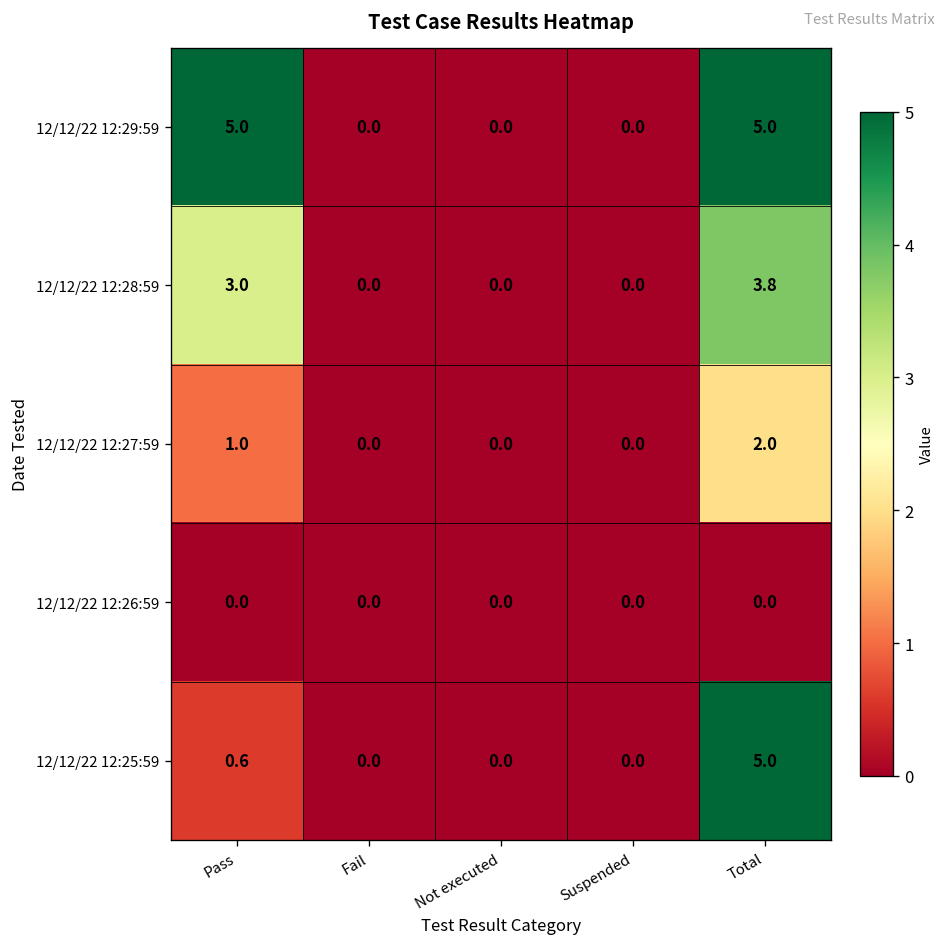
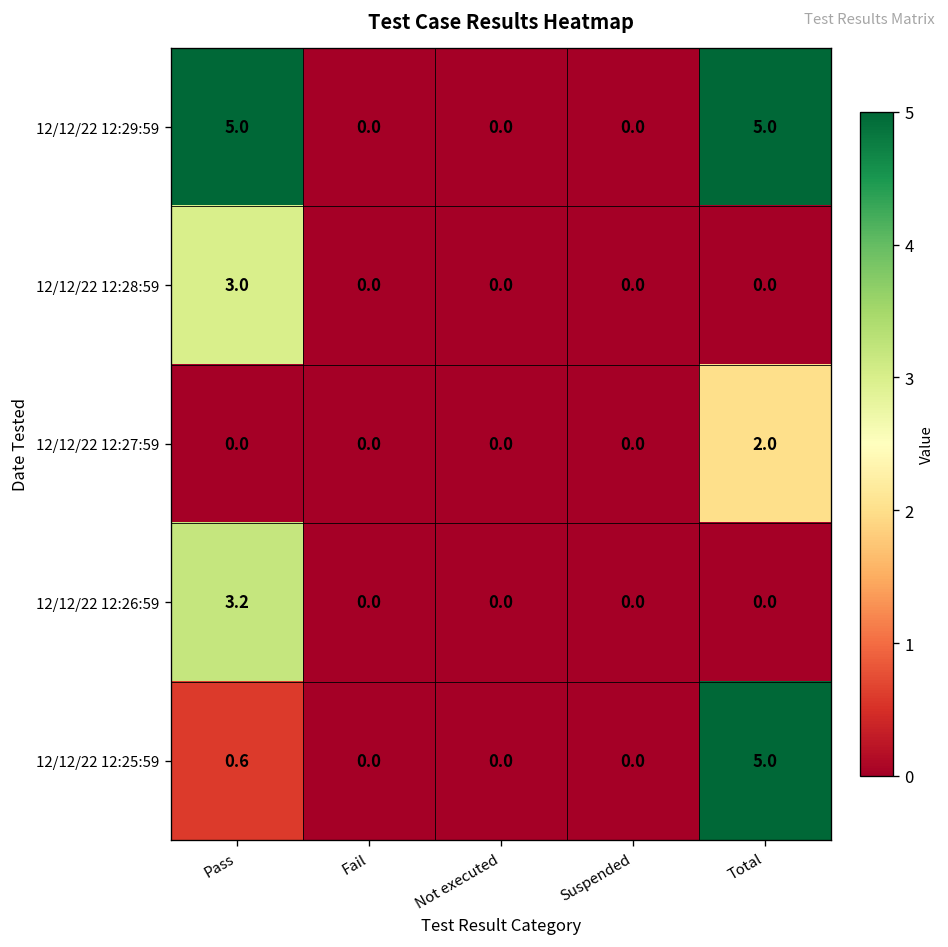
12/12/22 12:28:59, Total: 3.8 -> 0.0
12/12/22 12:27:59, Pass: 1.0 -> 0.0
12/12/22 12:26:59, Pass: 0.0 -> 3.2
